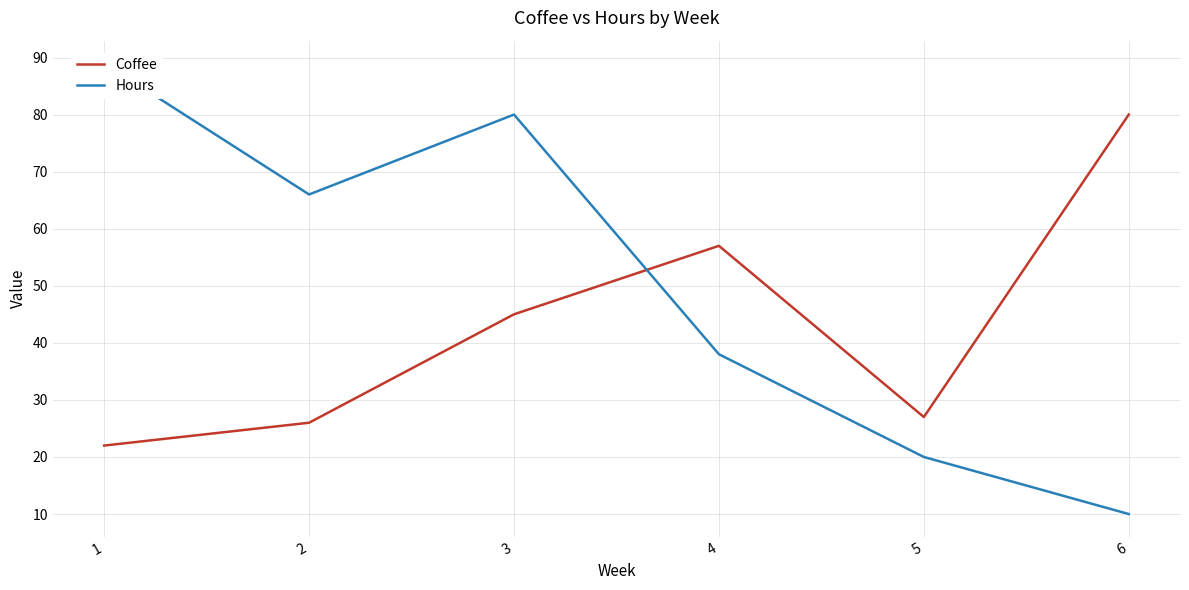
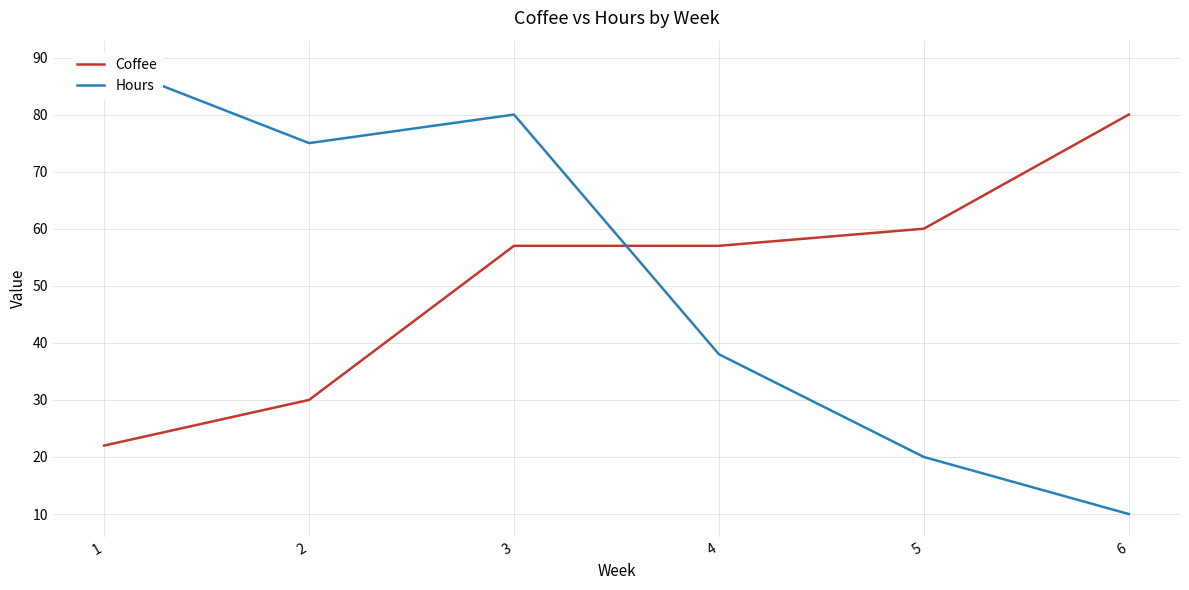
Coffee, 2: 26 -> 30
Hours, 2: 66 -> 75
Coffee, 3: 45 -> 57
Coffee, 5: 27 -> 60
